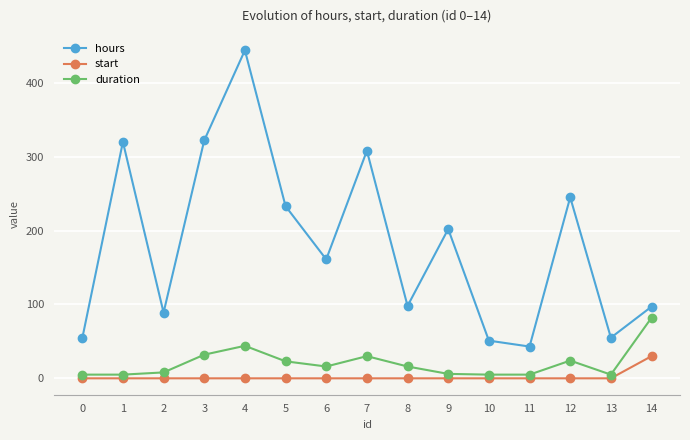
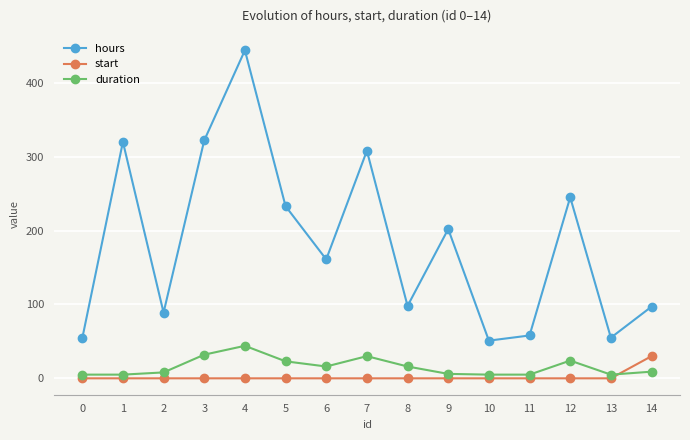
hours, 11: 40 -> 60
duration, 14: 80 -> 10
